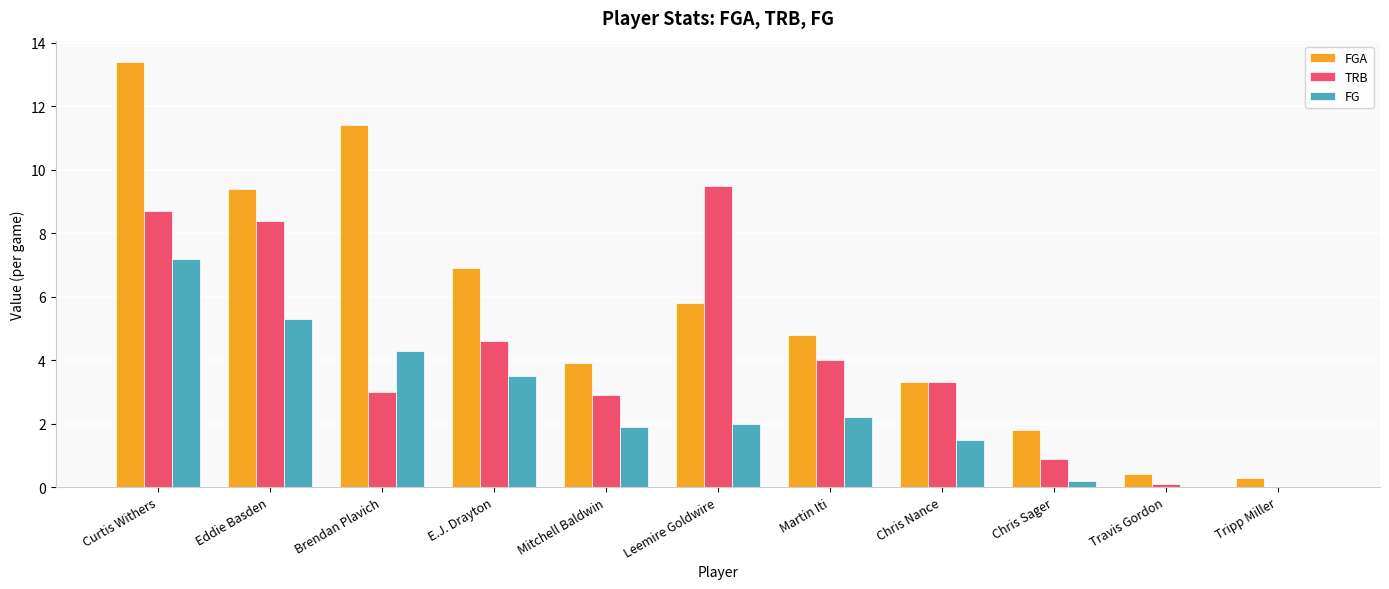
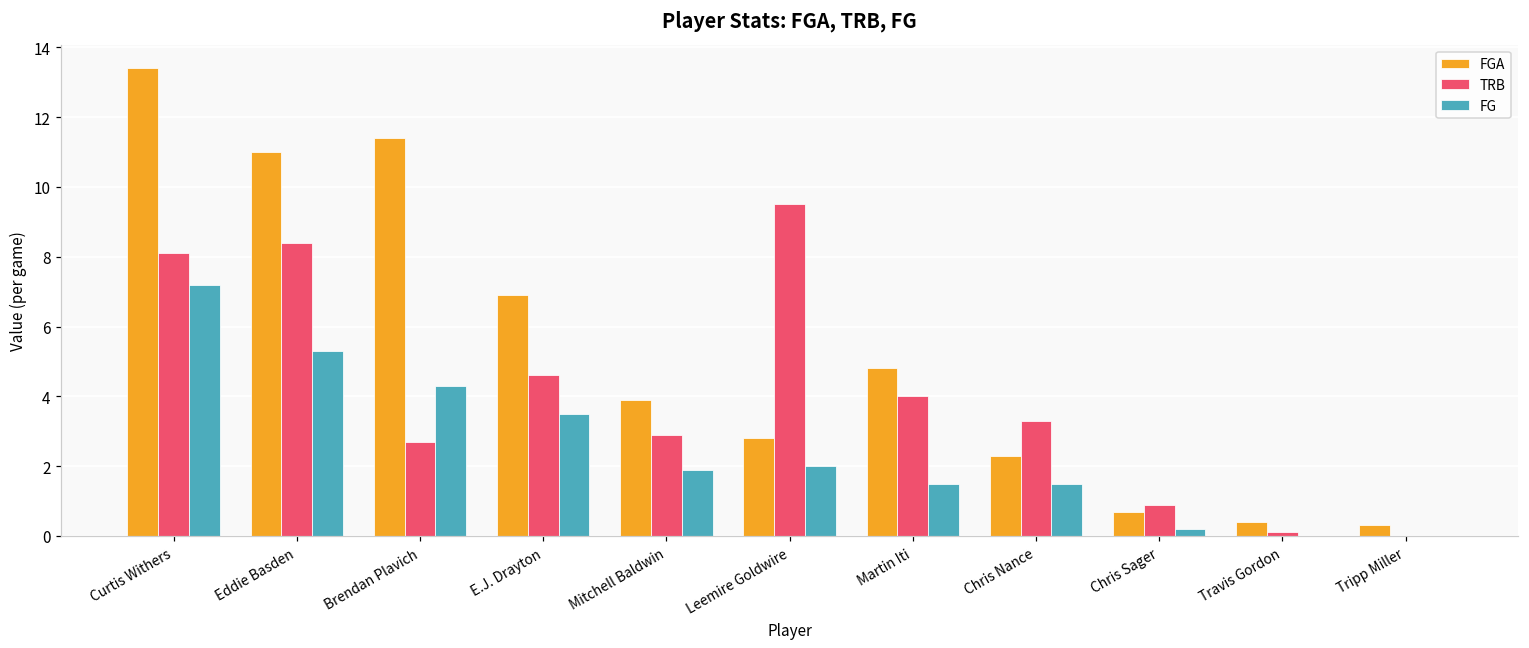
TRB, Curtis Withers: 8.7 -> 8.1
FGA, Eddie Basden: 9.4 -> 11.0
TRB, Brendan Plavich: 3.0 -> 2.7
FGA, Leemire Goldwire: 5.8 -> 2.8
FG, Martin Iti: 2.2 -> 1.5
FGA, Chris Nance: 3.3 -> 2.3
FGA, Chris Sager: 1.8 -> 0.7
